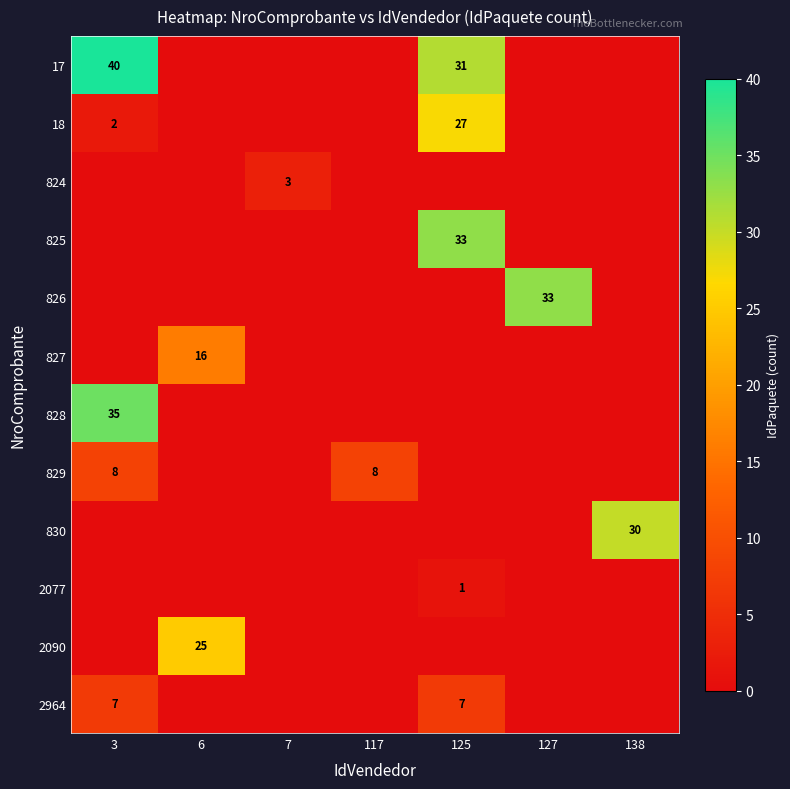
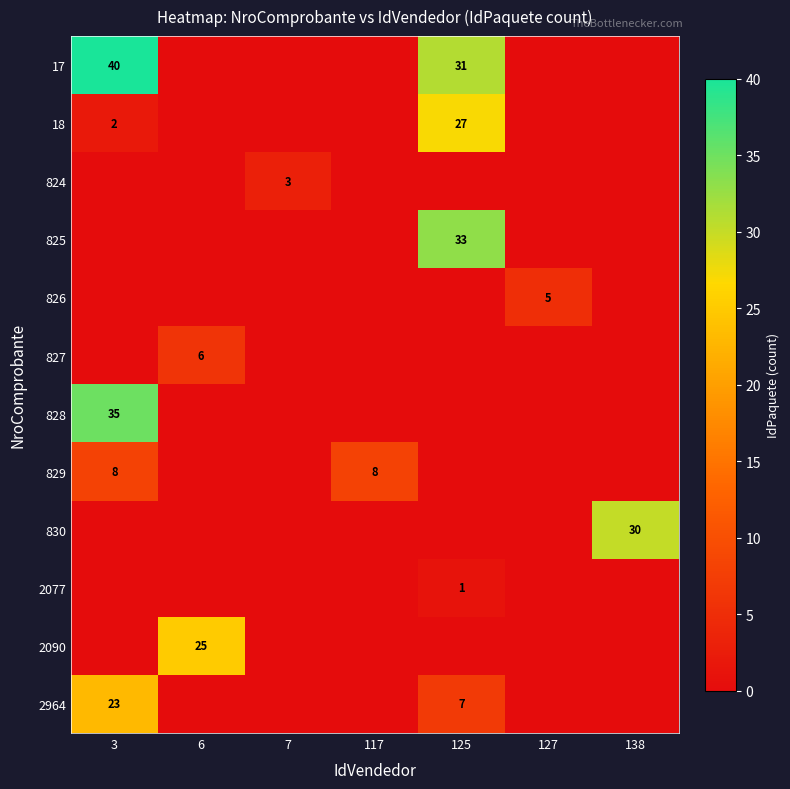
826, 127: 33 -> 5
827, 6: 16 -> 6
2964, 3: 7 -> 23
